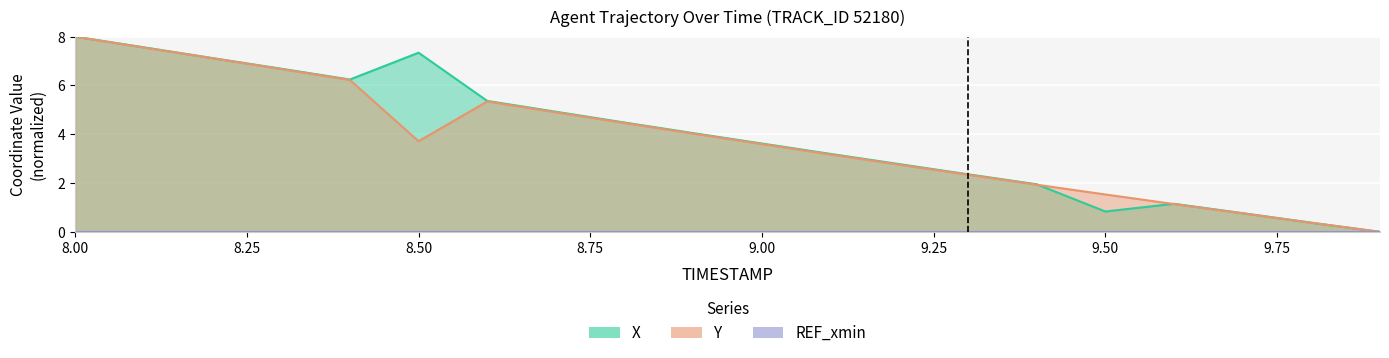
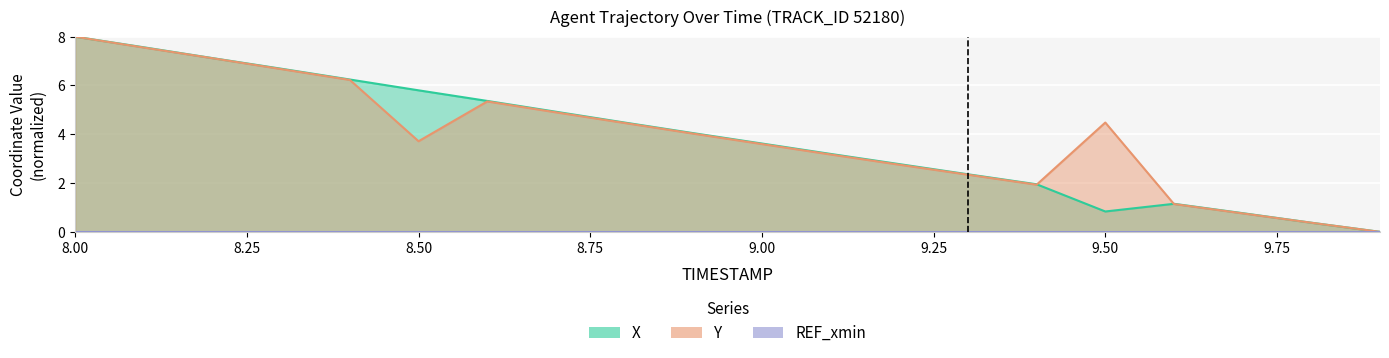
X, 8.50: 7.3 -> 5.8
Y, 9.50: 1.5 -> 4.5
